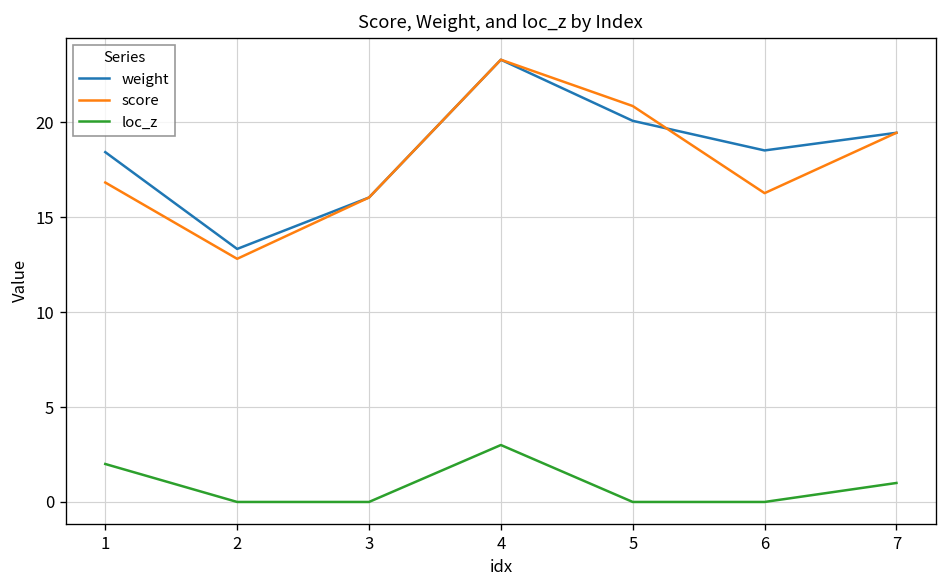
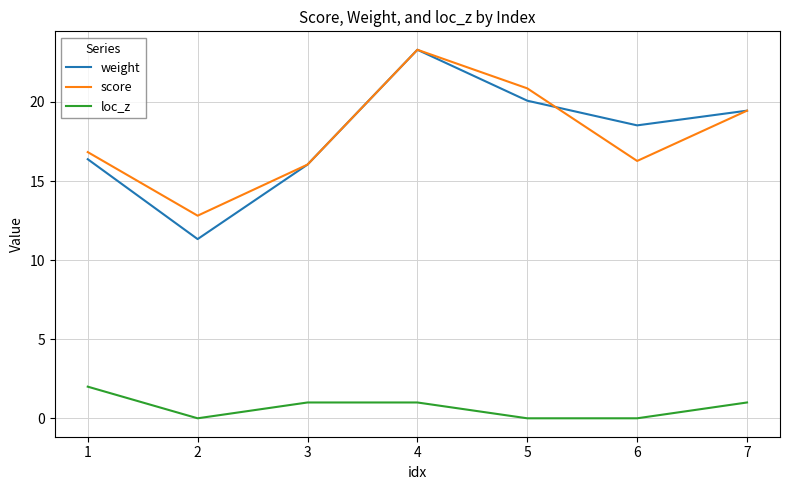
weight, 1: 18.4 -> 16.4
weight, 2: 13.3 -> 11.3
loc_z, 3: 0 -> 1
loc_z, 4: 3 -> 1
